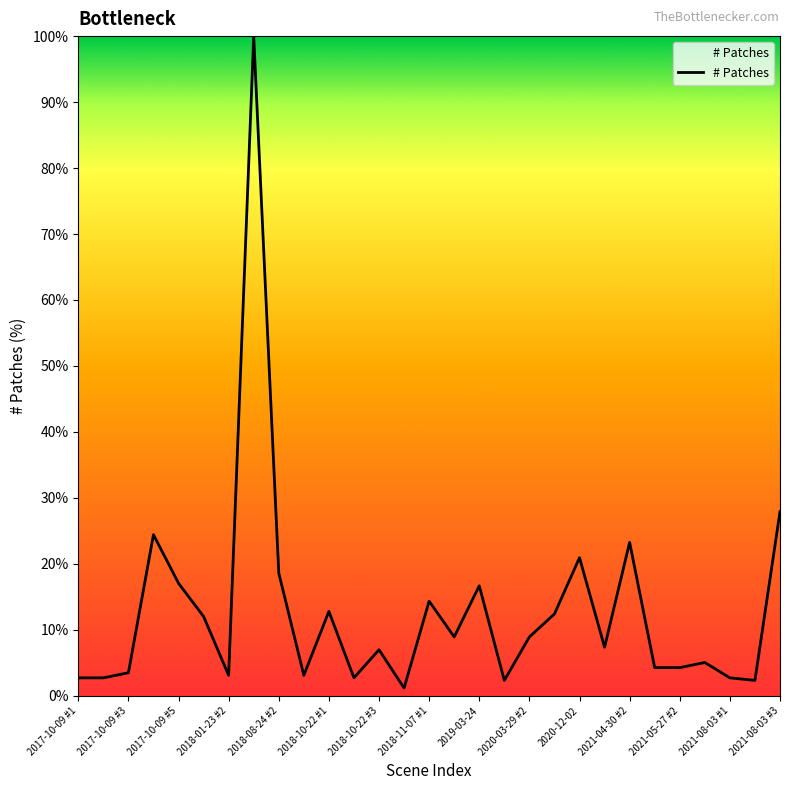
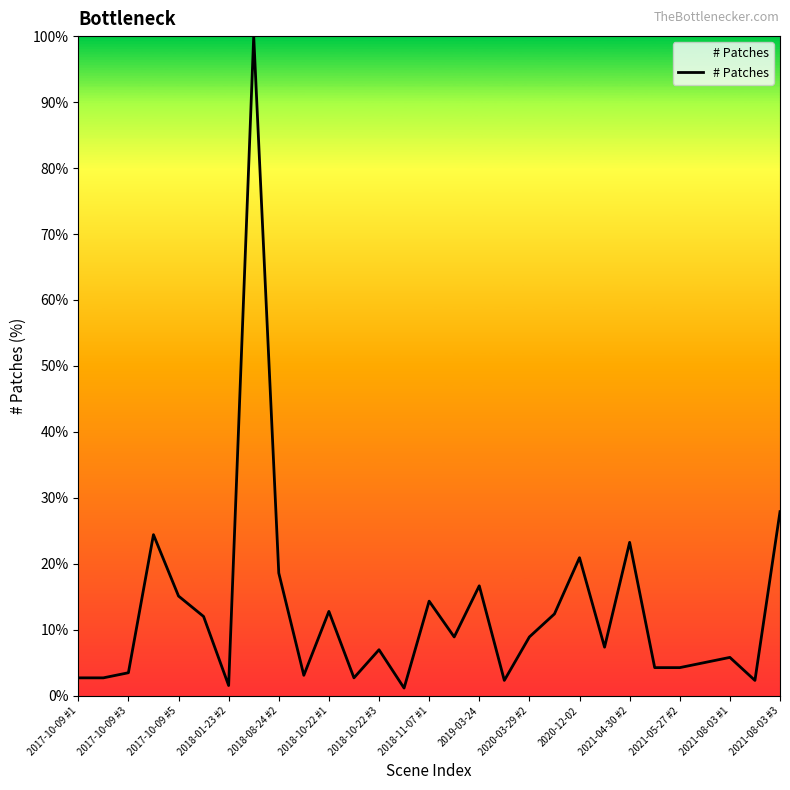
2017-10-09 #5: 17% -> 15%
2018-01-23 #2: 3% -> 2%
2021-08-03 #1: 3% -> 6%
